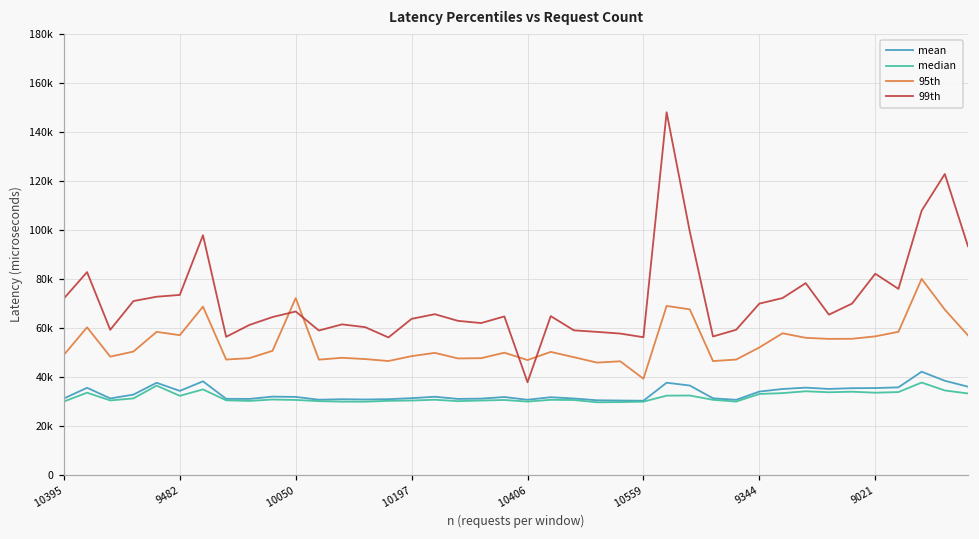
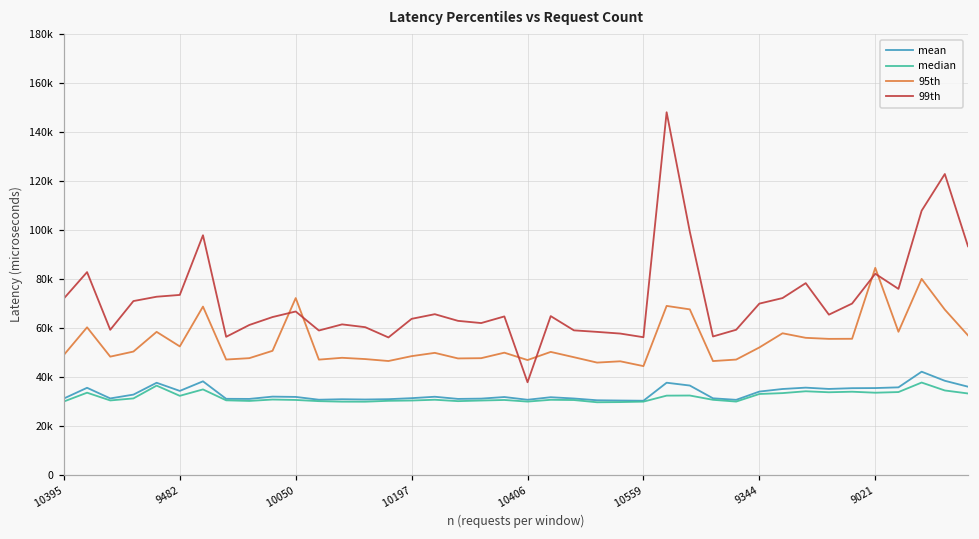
95th, 9482: 57000 -> 52000
95th, 10559: 39000 -> 44000
95th, 9021: 56000 -> 84000
